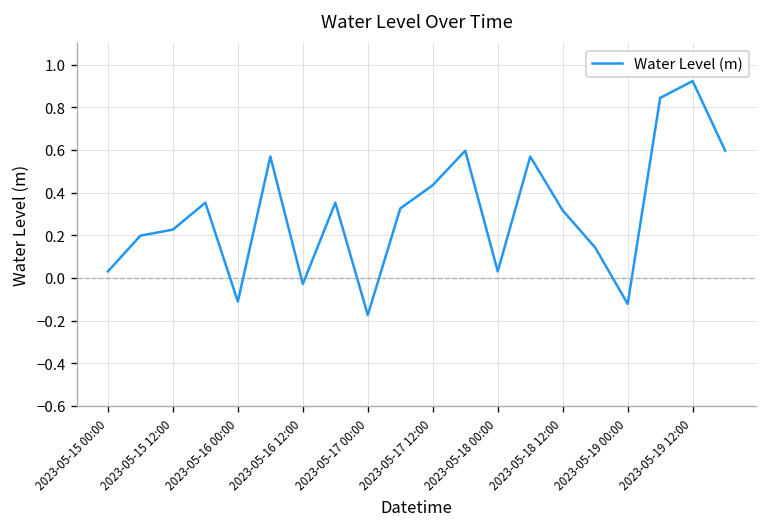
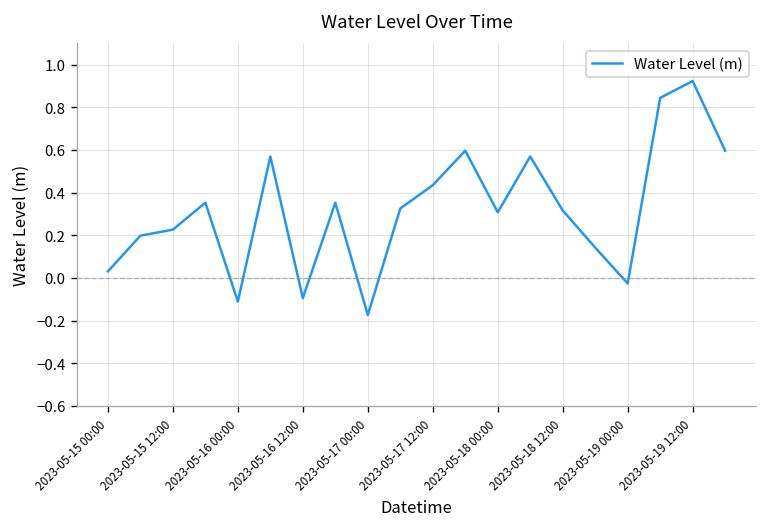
2023-05-16 12:00: -0.03 -> -0.09
2023-05-18 00:00: 0.03 -> 0.31
2023-05-19 00:00: -0.12 -> -0.03
